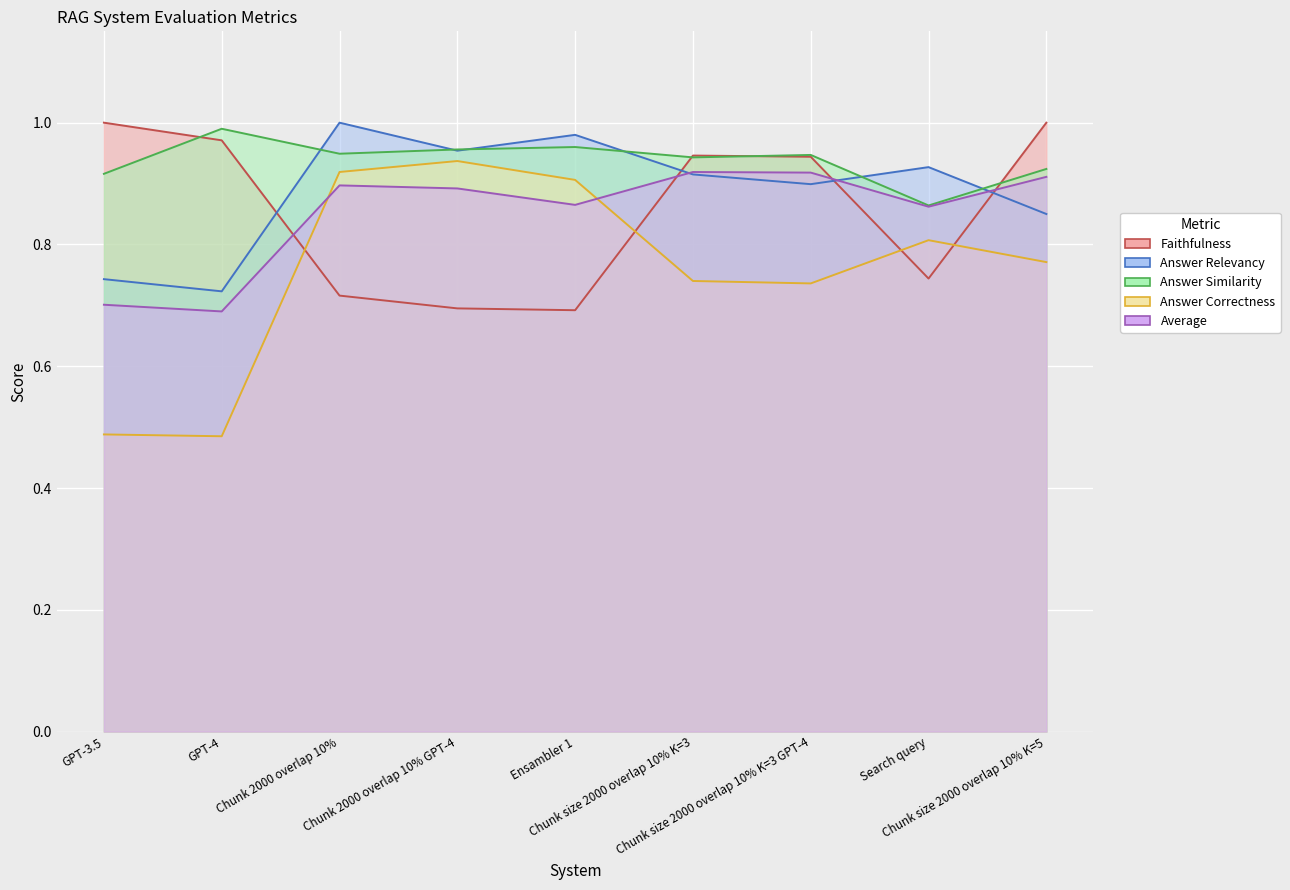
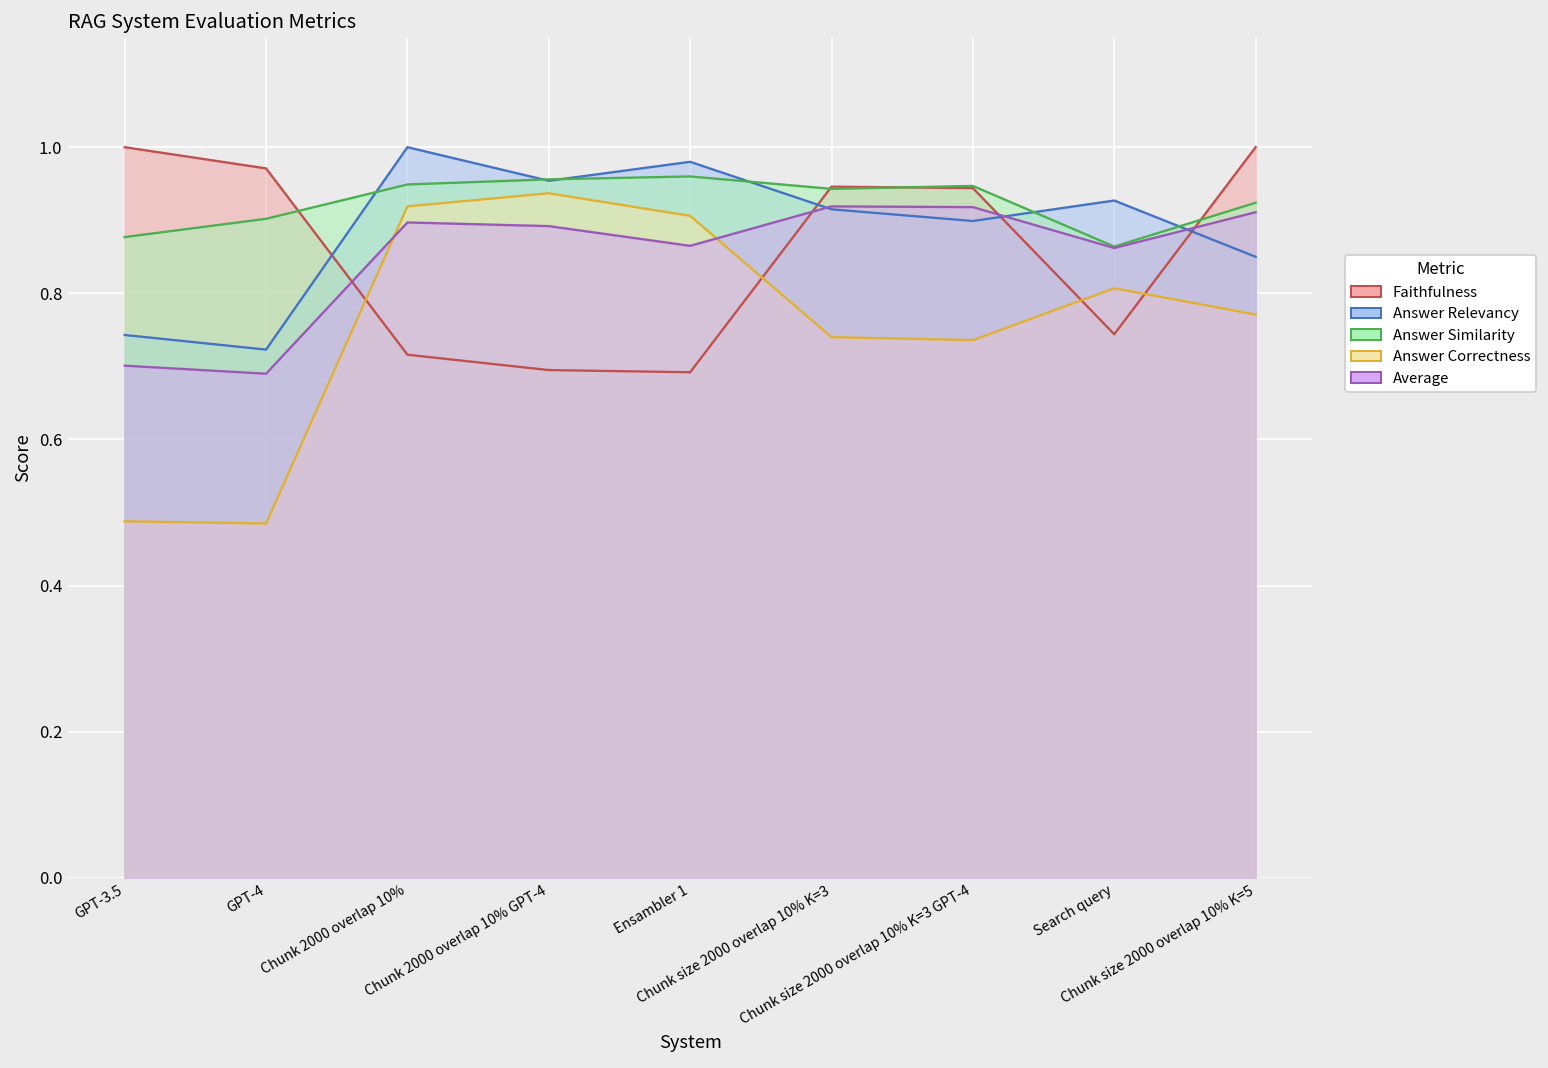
Answer Similarity, GPT-3.5: 0.92 -> 0.88
Answer Similarity, GPT-4: 0.99 -> 0.90
